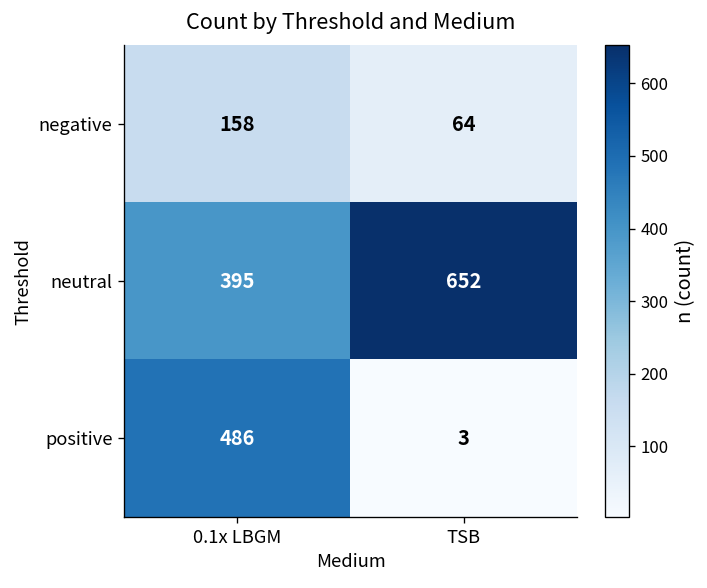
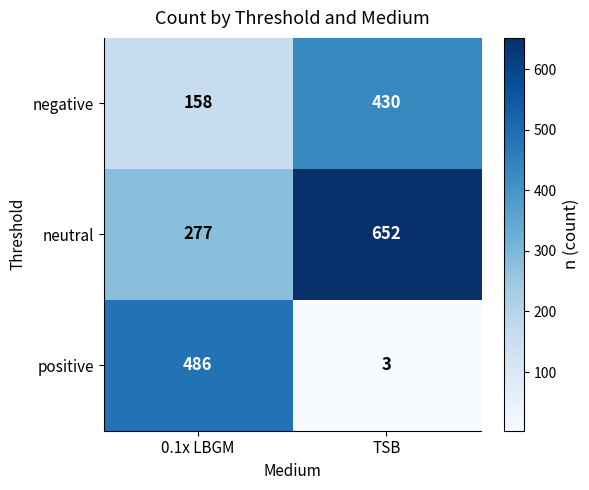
negative, TSB: 64 -> 430
neutral, 0.1x LBGM: 395 -> 277
